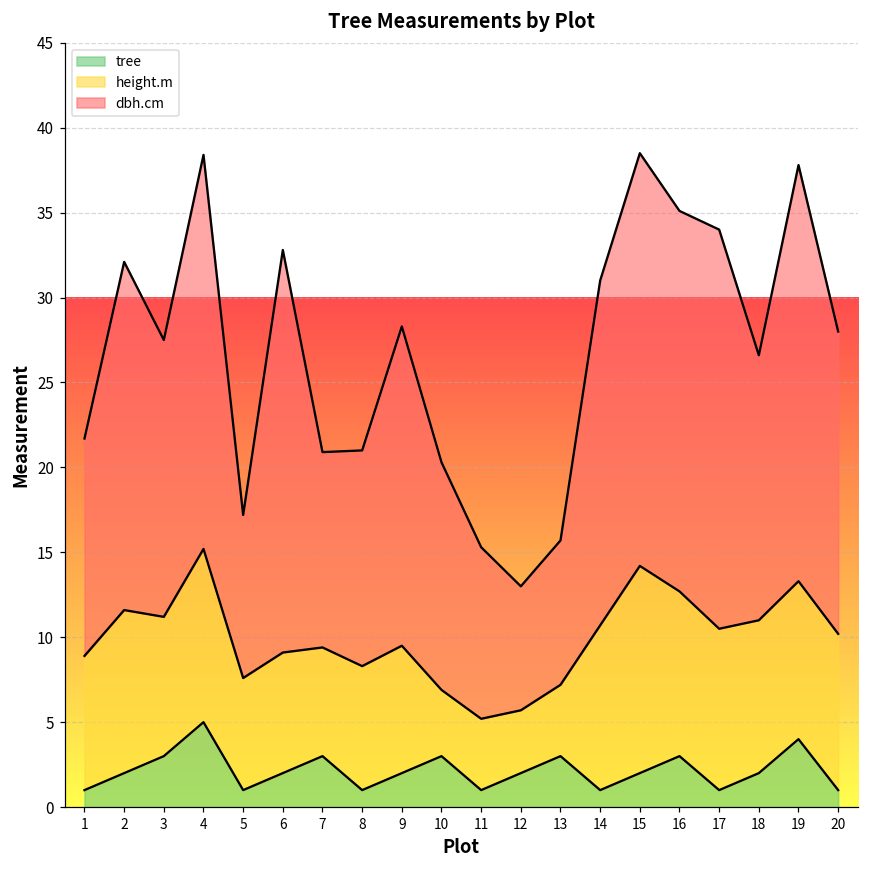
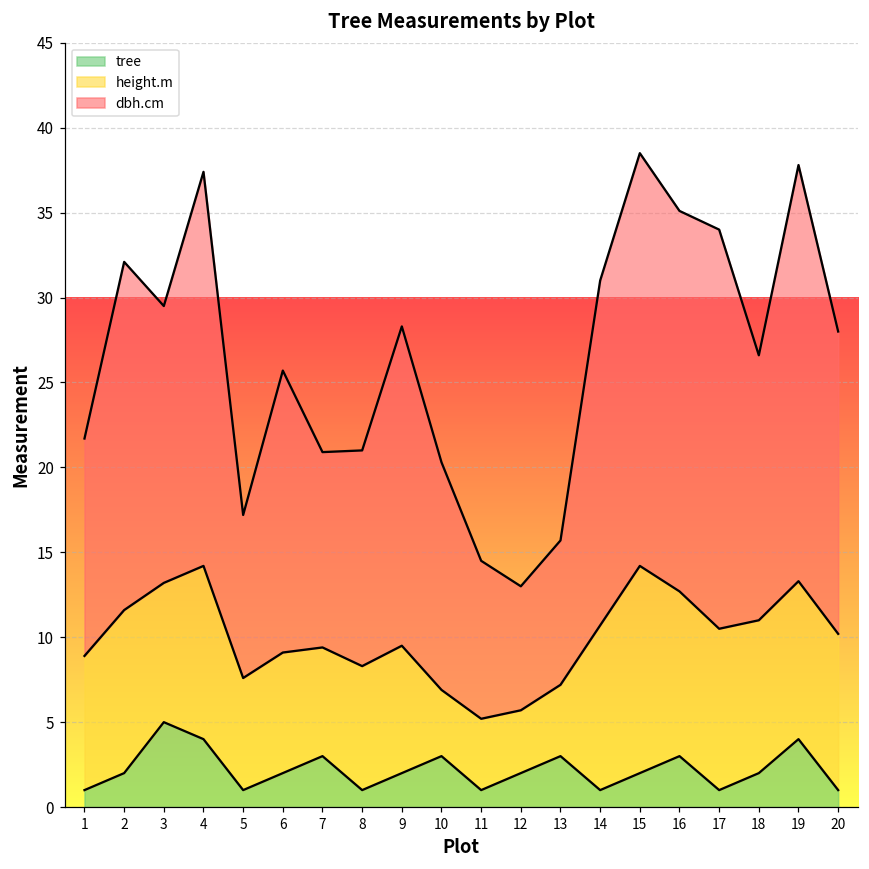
tree, 3: 3 -> 5
tree, 4: 5 -> 4
dbh.cm, 6: 23.7 -> 16.6
dbh.cm, 11: 10.1 -> 9.3
